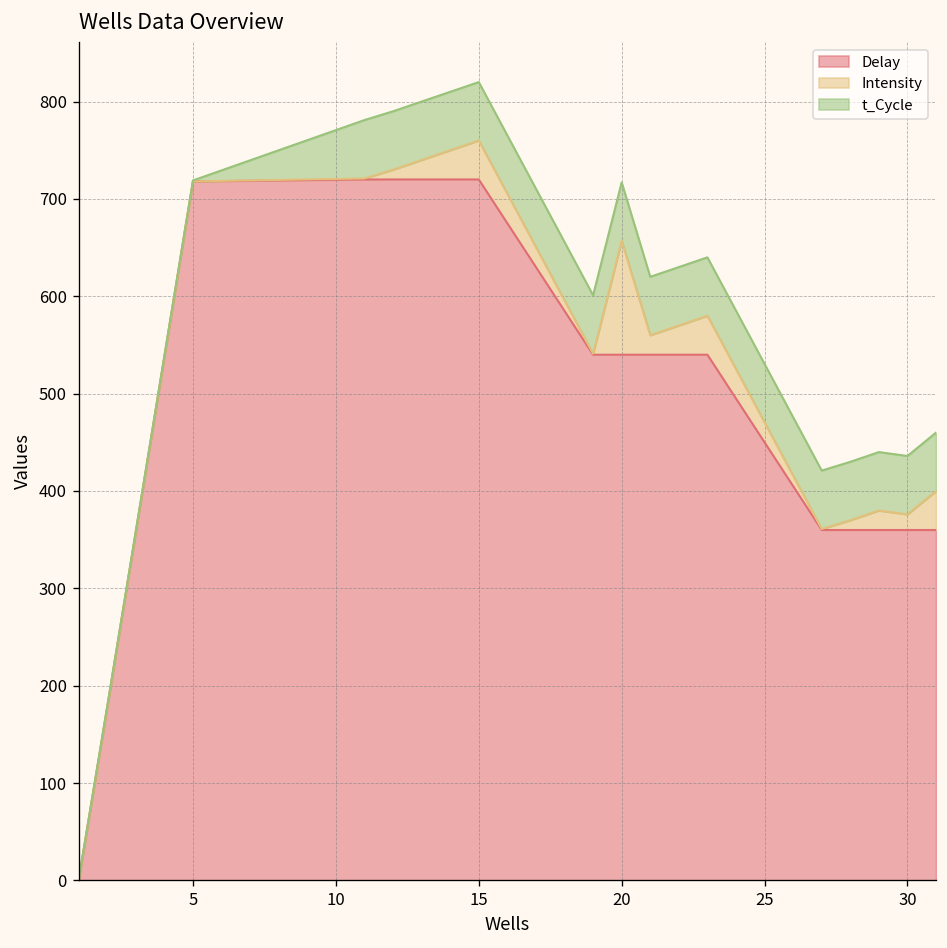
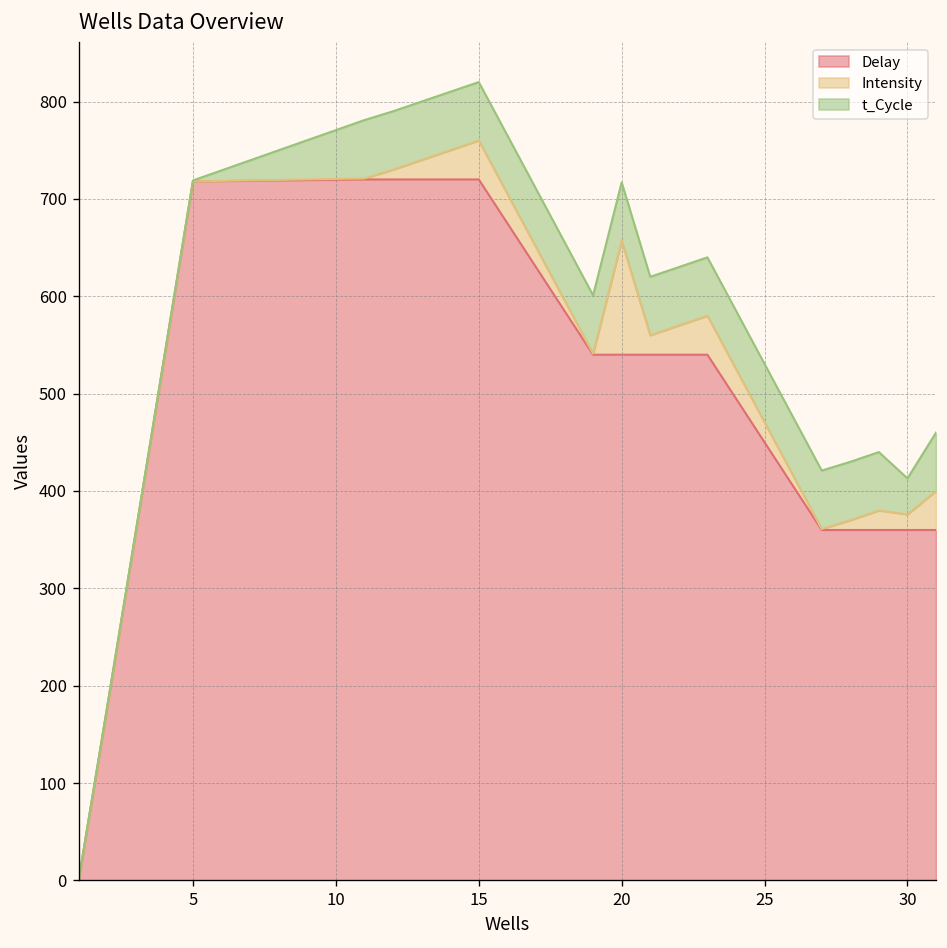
t_Cycle, 30: 60 -> 40
